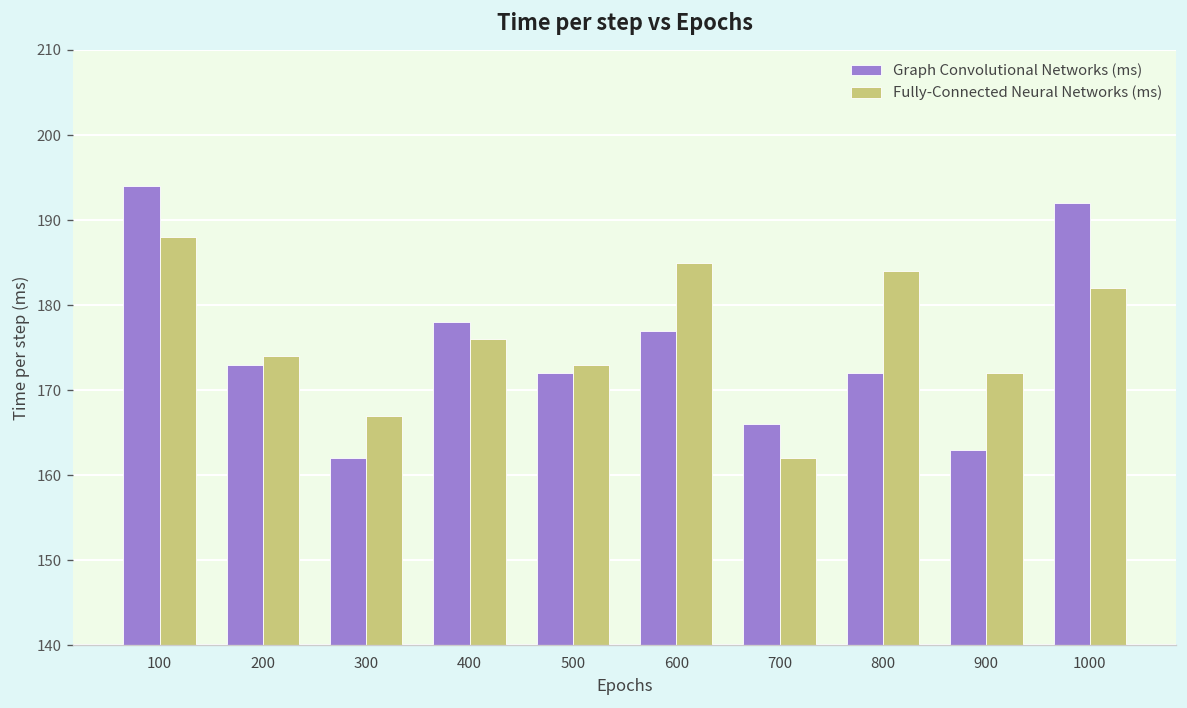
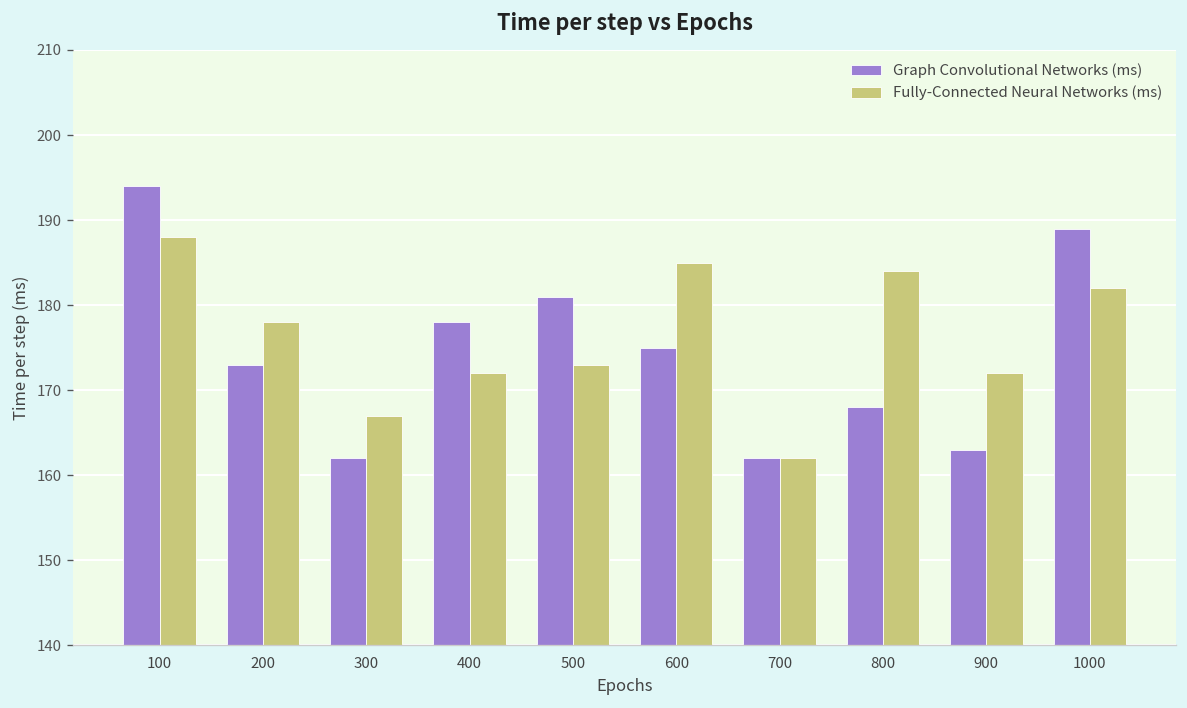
Fully-Connected Neural Networks (ms), 200: 174 -> 178
Fully-Connected Neural Networks (ms), 400: 176 -> 172
Graph Convolutional Networks (ms), 500: 172 -> 181
Graph Convolutional Networks (ms), 600: 177 -> 175
Graph Convolutional Networks (ms), 700: 166 -> 162
Graph Convolutional Networks (ms), 800: 172 -> 168
Graph Convolutional Networks (ms), 1000: 192 -> 189
